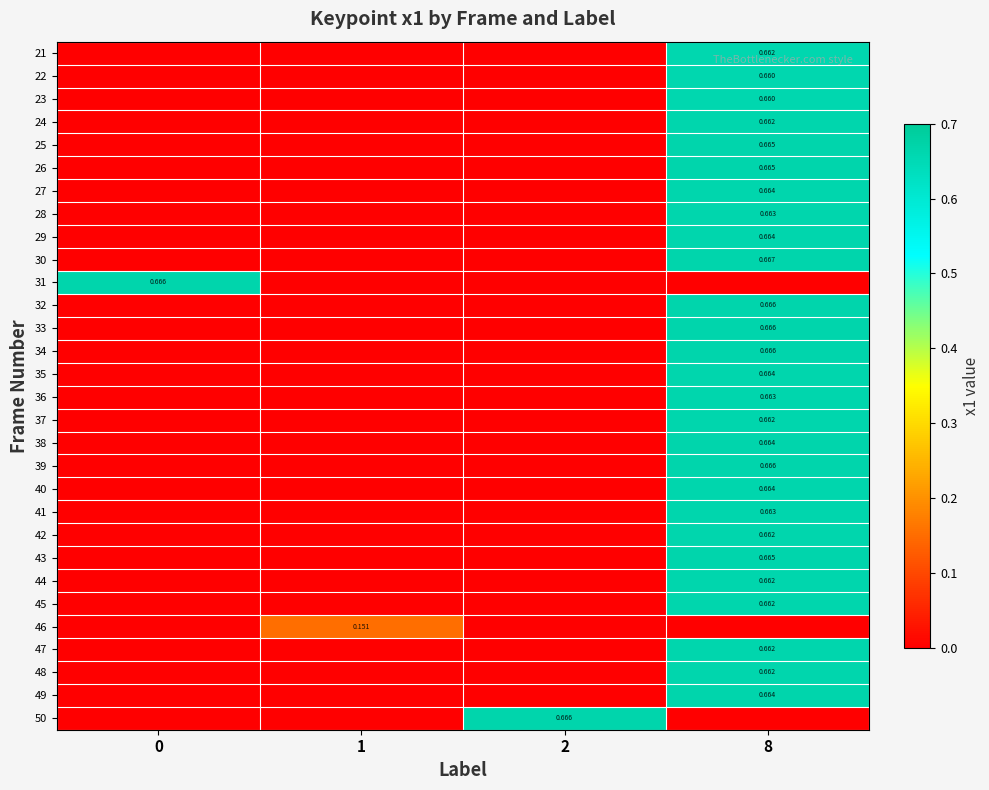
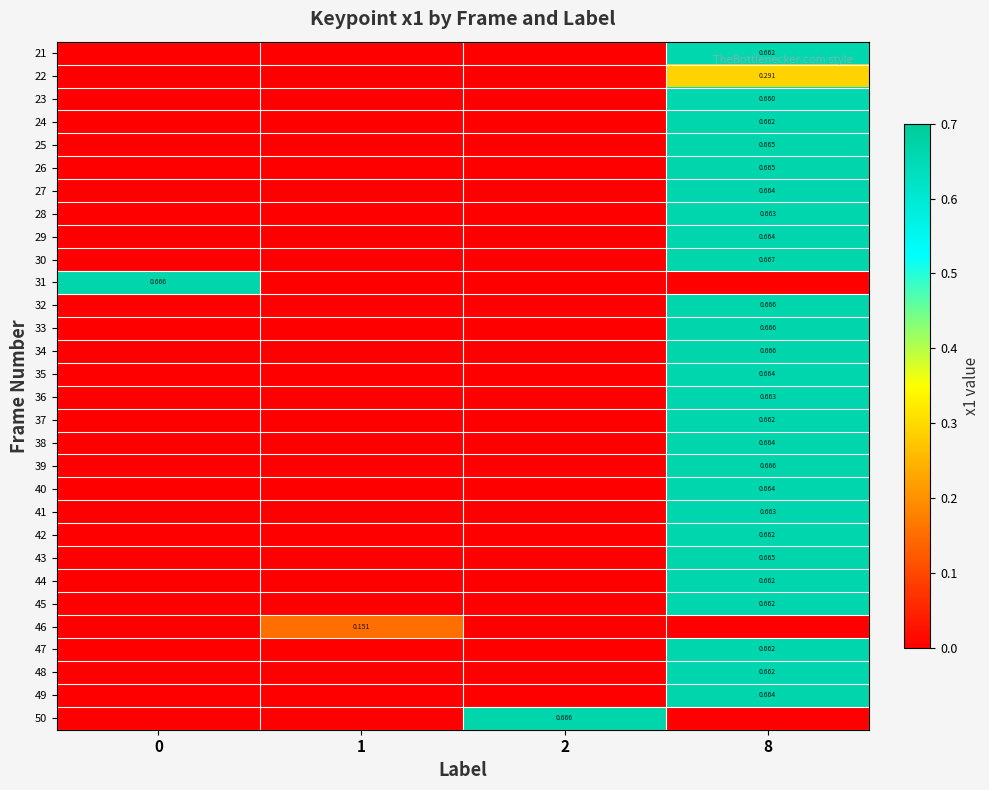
22, 8: 0.660 -> 0.291
